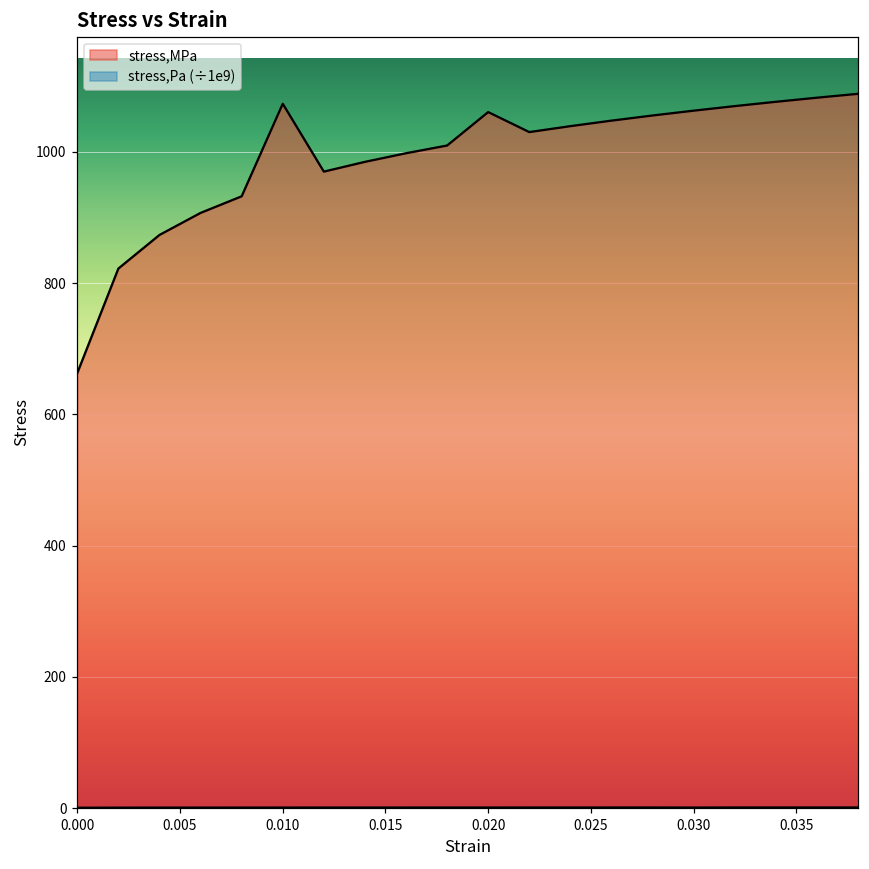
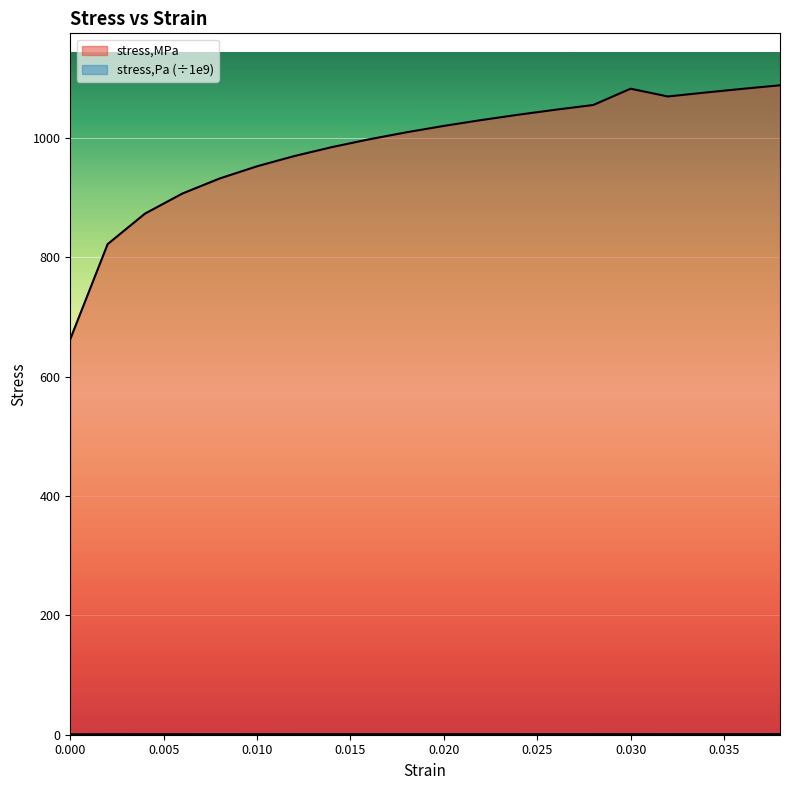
stress,MPa, 0.010: 1070 -> 950
stress,MPa, 0.020: 1060 -> 1020
stress,MPa, 0.030: 1060 -> 1080
